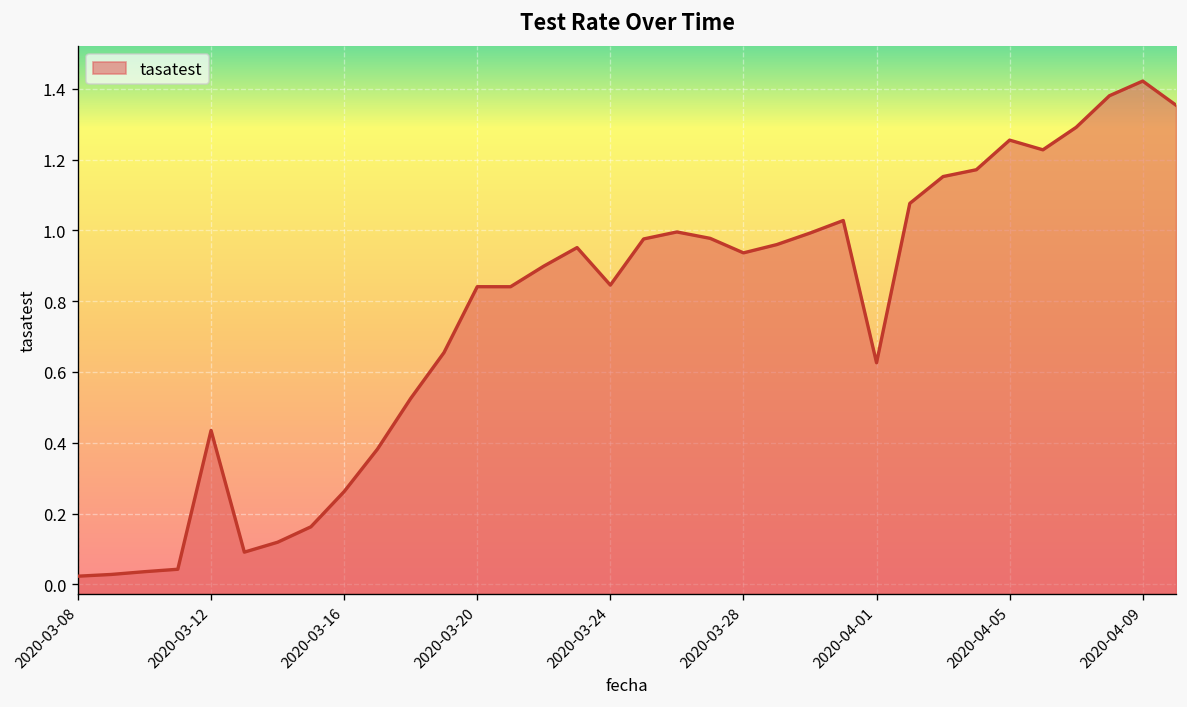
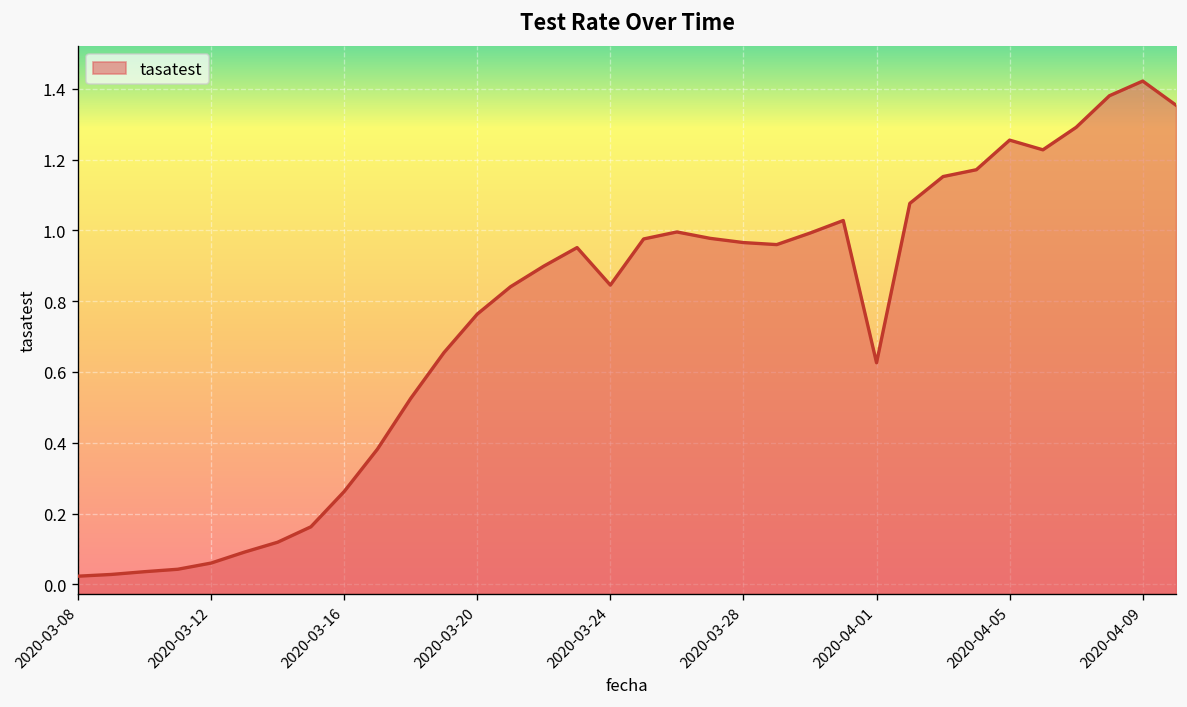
2020-03-12: 0.44 -> 0.06
2020-03-20: 0.84 -> 0.76
2020-03-28: 0.94 -> 0.97
